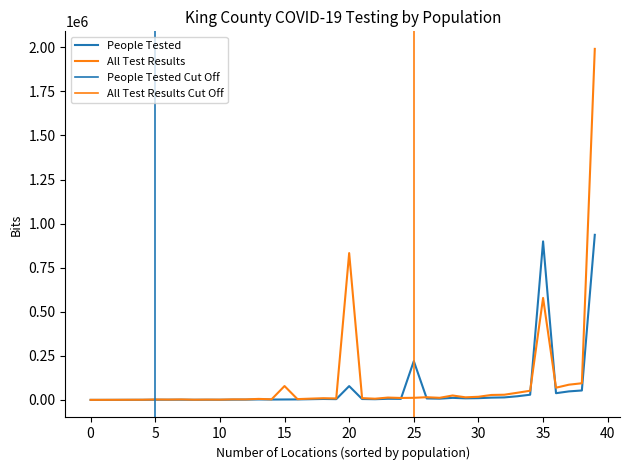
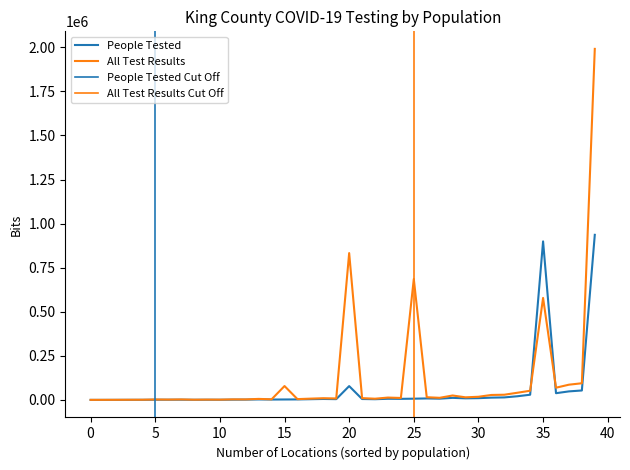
People Tested, 25: 220000 -> 10000
All Test Results, 25: 10000 -> 690000
